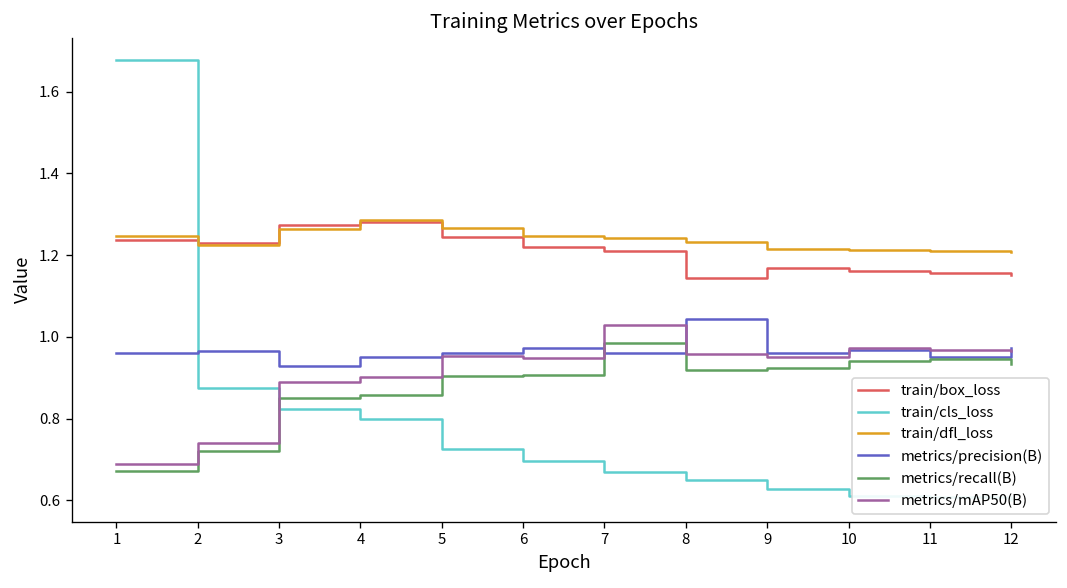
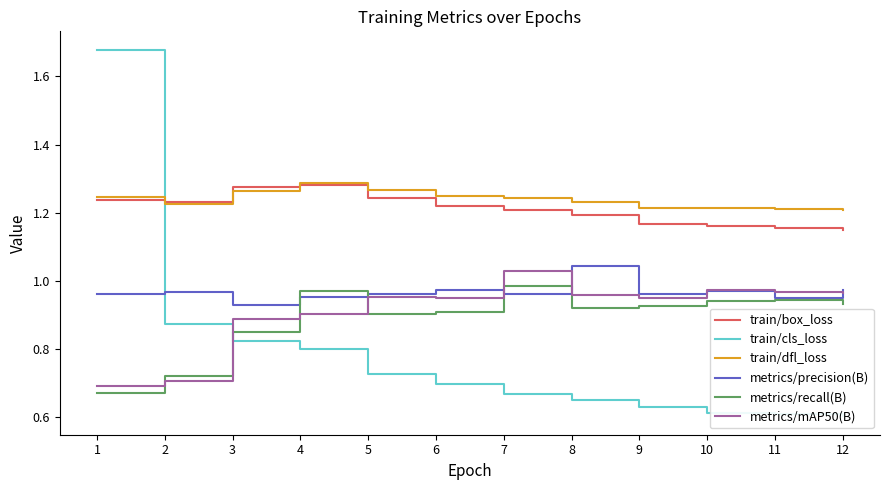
metrics/mAP50(B), 2: 0.74 -> 0.71
metrics/recall(B), 4: 0.86 -> 0.97
train/box_loss, 8: 1.15 -> 1.19
